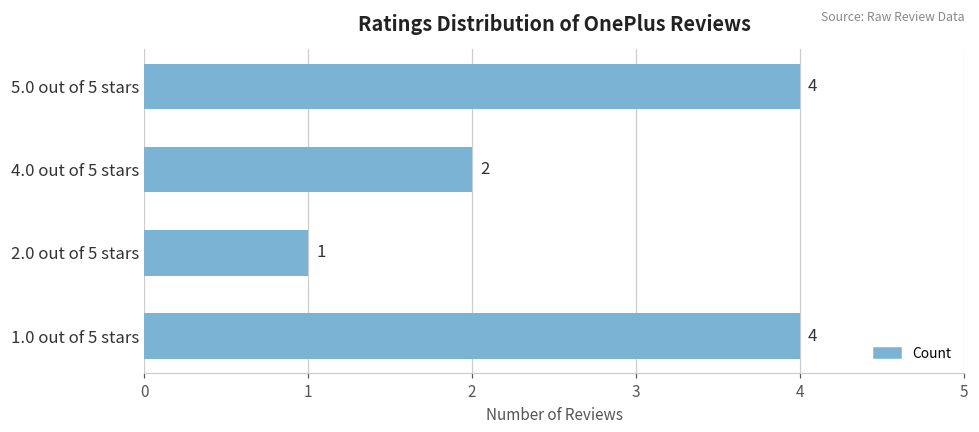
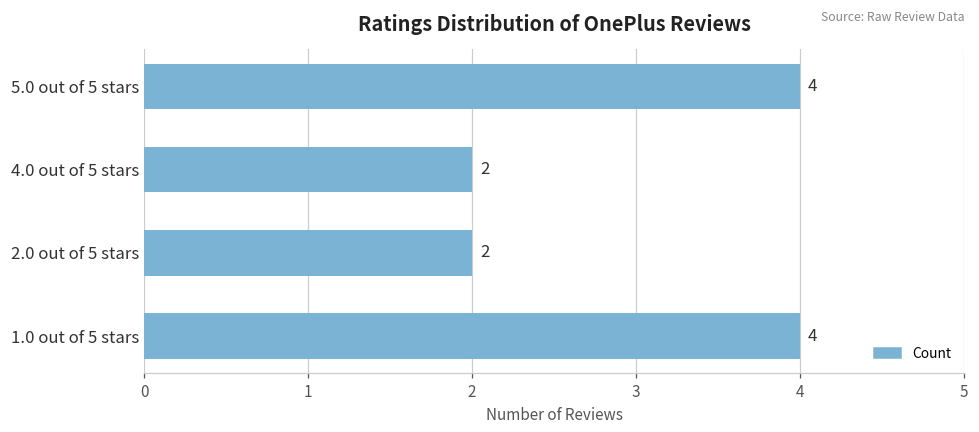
2.0 out of 5 stars: 1 -> 2
